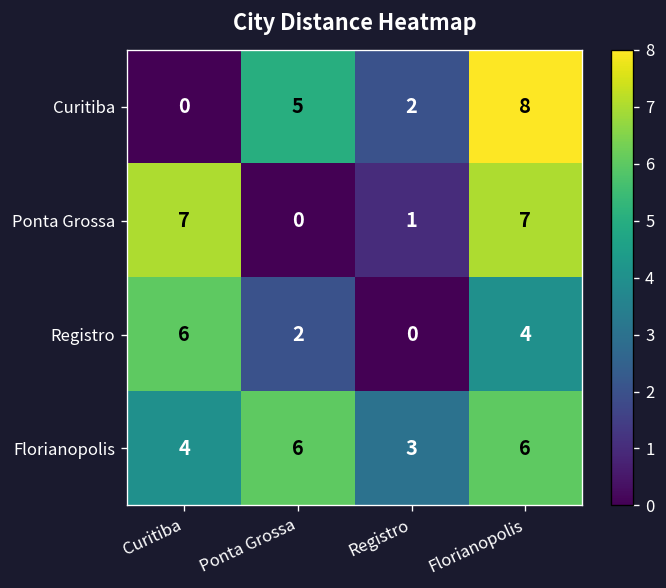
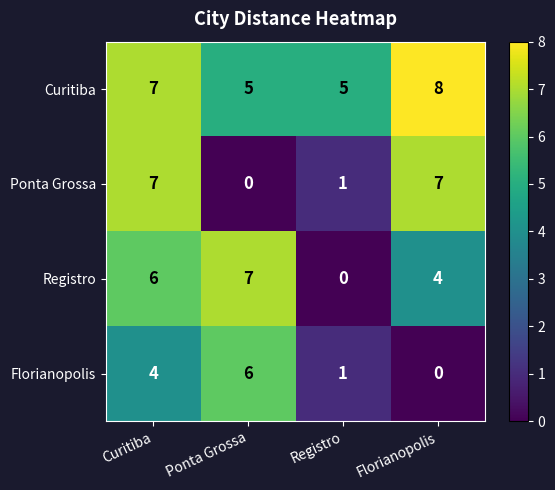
Curitiba, Curitiba: 0 -> 7
Curitiba, Registro: 2 -> 5
Registro, Ponta Grossa: 2 -> 7
Florianopolis, Registro: 3 -> 1
Florianopolis, Florianopolis: 6 -> 0
